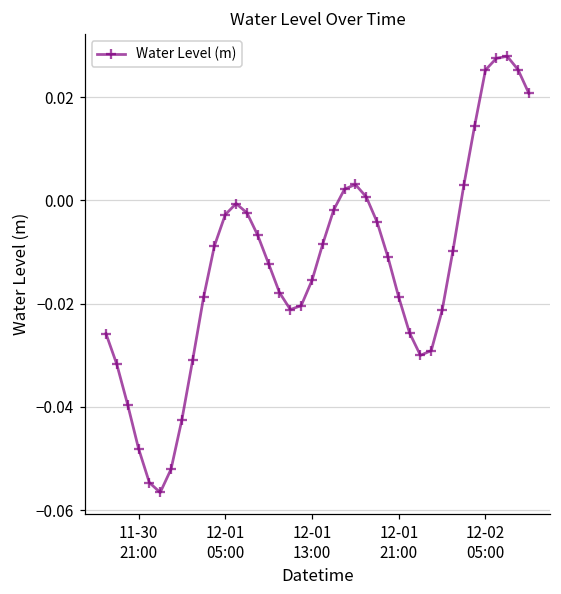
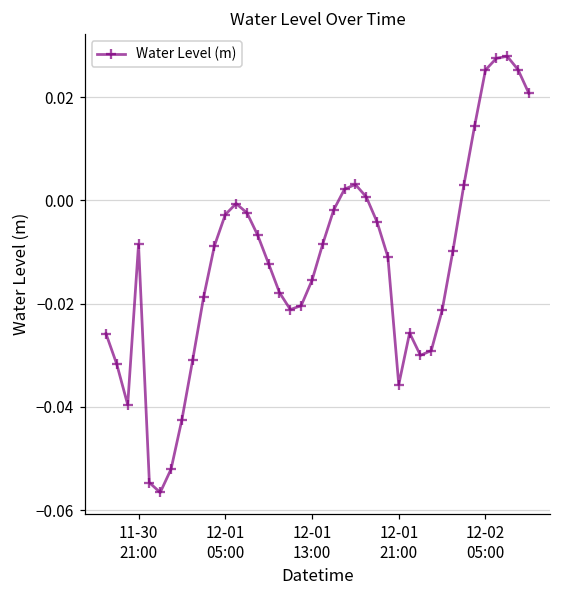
11-30 21:00: -0.048 -> -0.009
12-01 21:00: -0.019 -> -0.036
